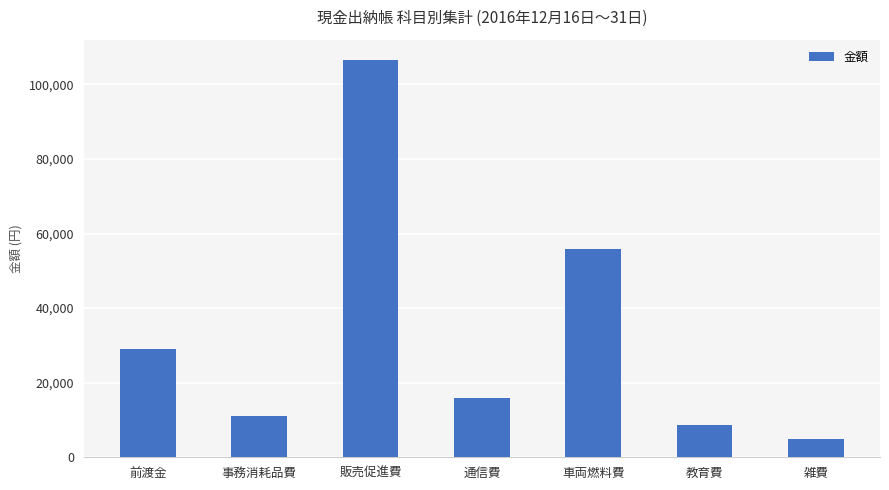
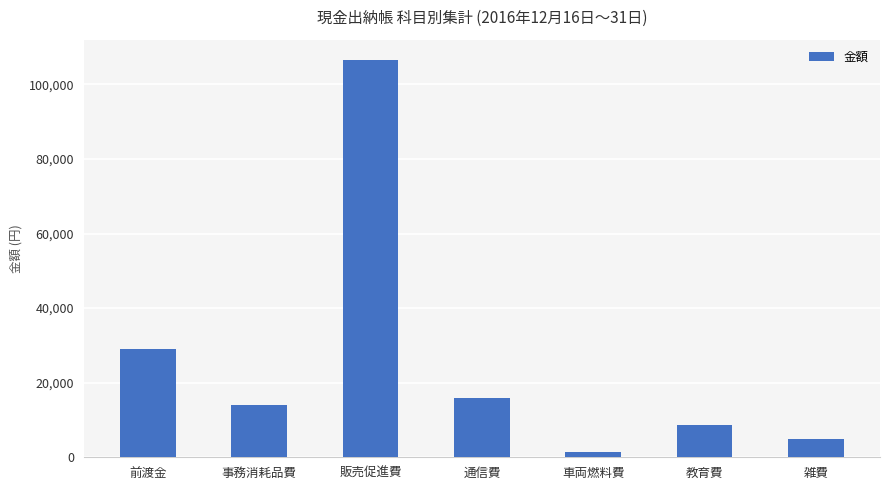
事務消耗品費: 11,000 -> 14,000
車両燃料費: 56,000 -> 1,000
